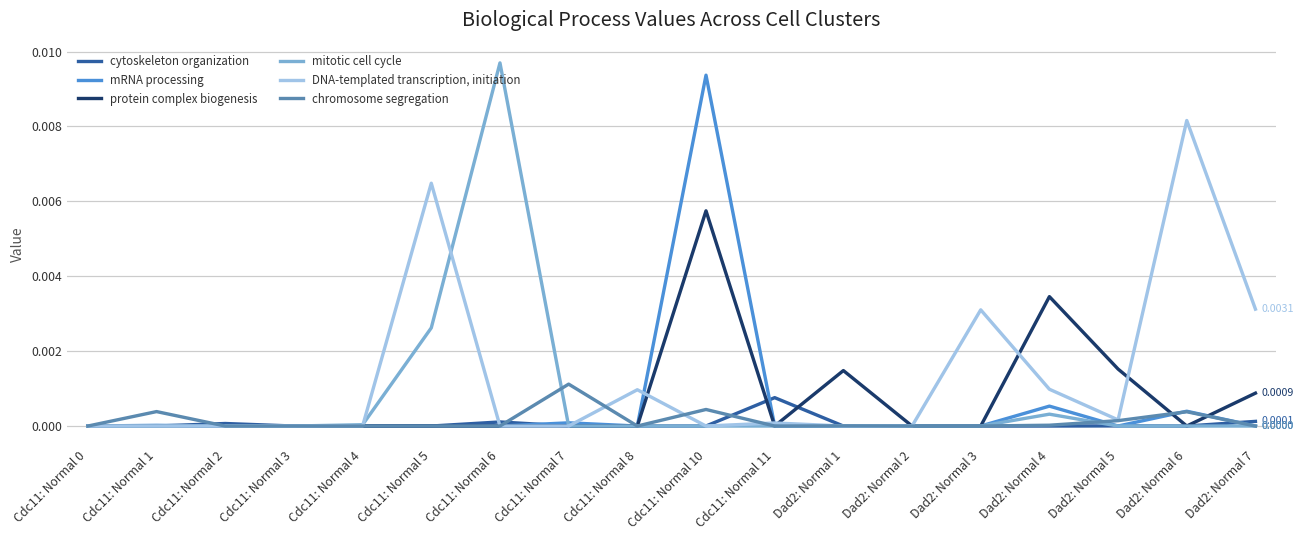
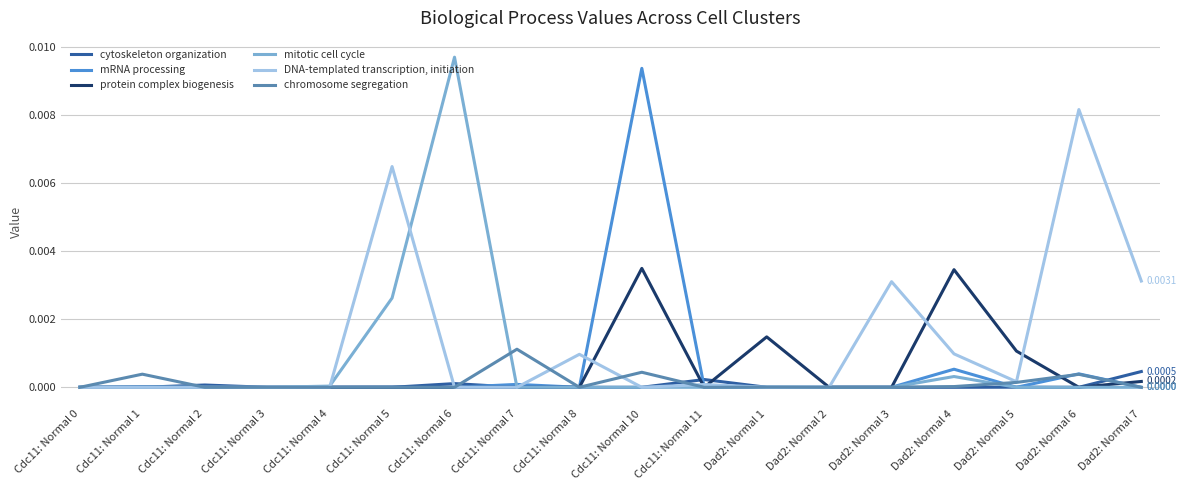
protein complex biogenesis, Cdc11: Normal 10: 0.0057 -> 0.0035
cytoskeleton organization, Cdc11: Normal 11: 0.0008 -> 0.0002
protein complex biogenesis, Dad2: Normal 5: 0.0015 -> 0.0011
cytoskeleton organization, Dad2: Normal 7: 0.0001 -> 0.0005
protein complex biogenesis, Dad2: Normal 7: 0.0009 -> 0.0002
